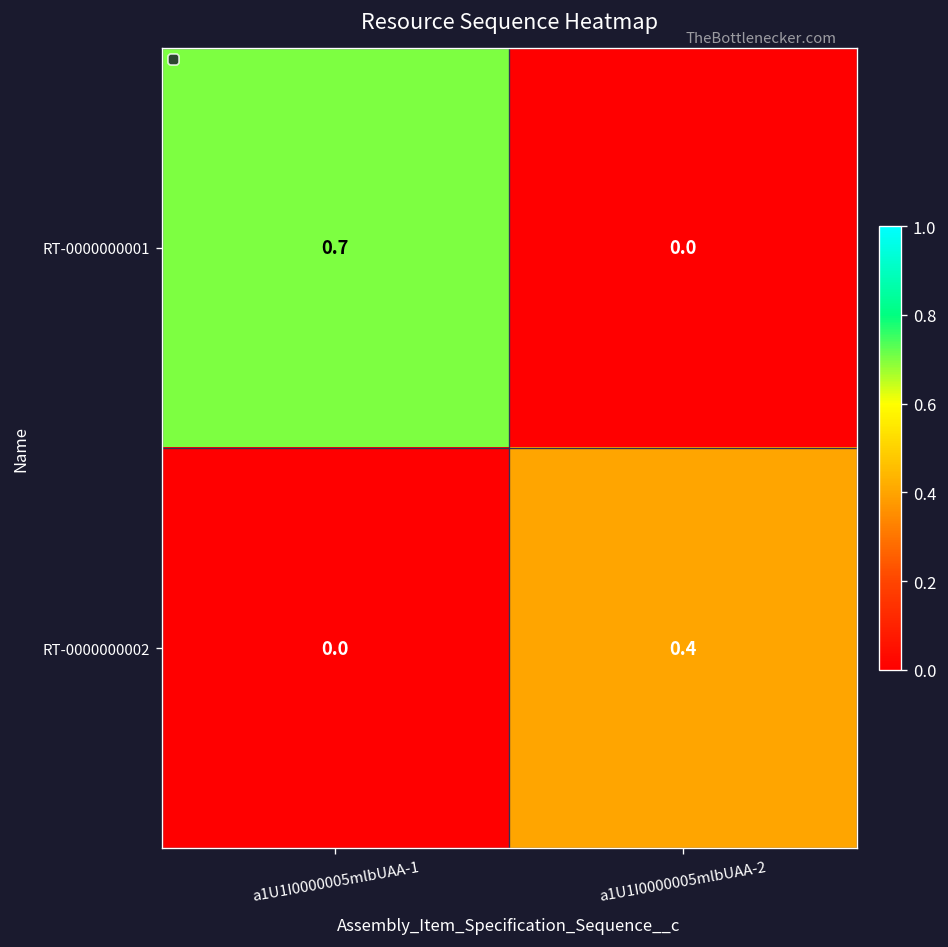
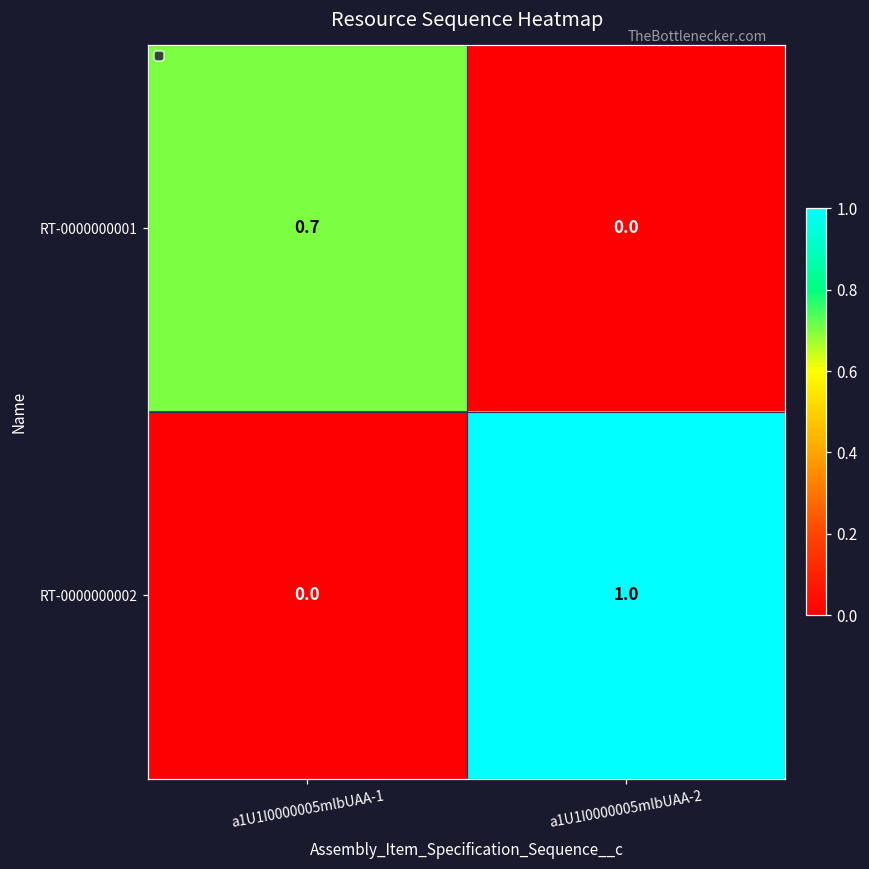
RT-0000000002, a1U1I0000005mlbUAA-2: 0.4 -> 1.0
